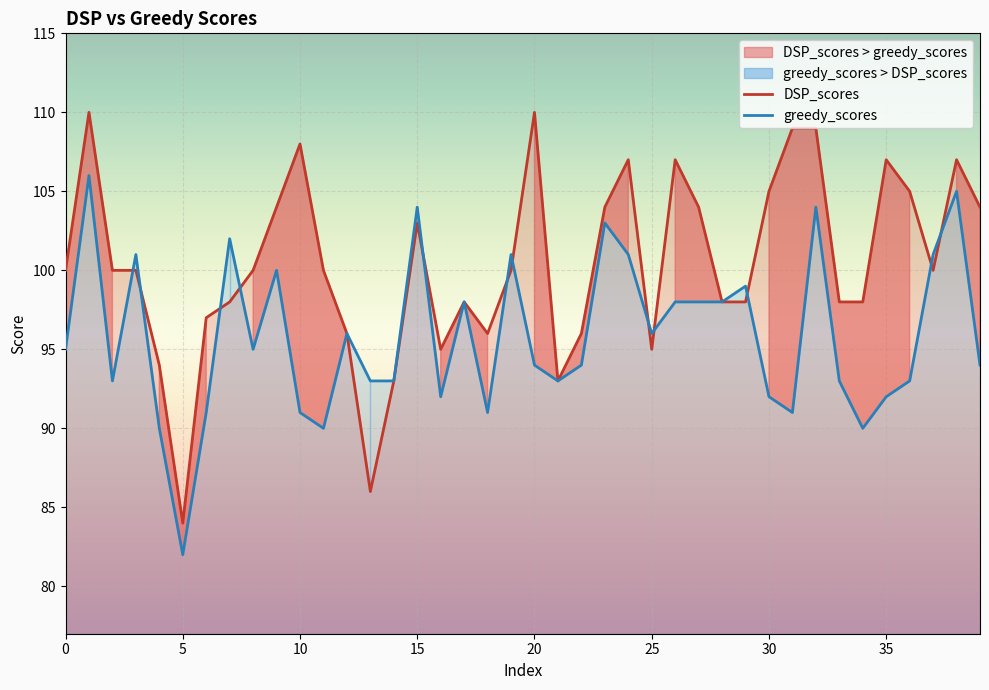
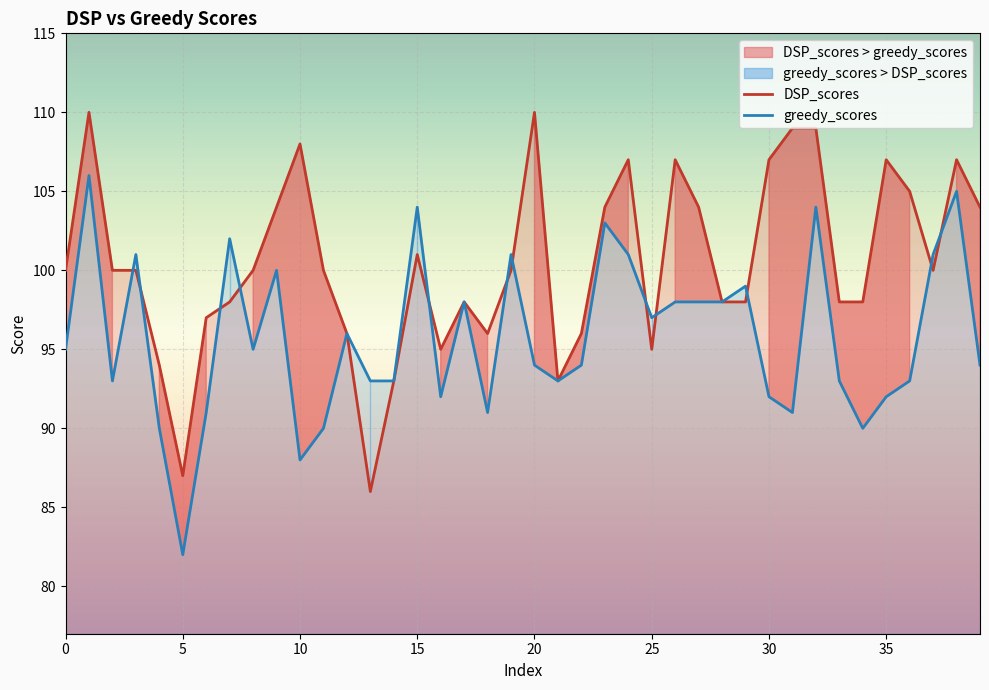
DSP_scores, 5: 84 -> 87
greedy_scores, 10: 91 -> 88
DSP_scores, 15: 103 -> 101
greedy_scores, 25: 96 -> 97
DSP_scores, 30: 105 -> 107
